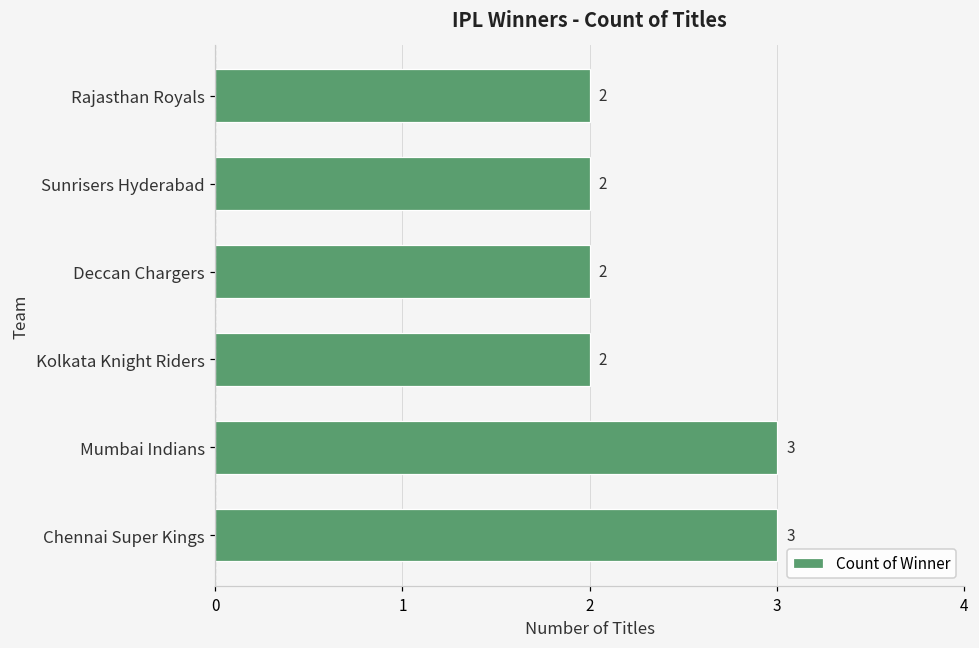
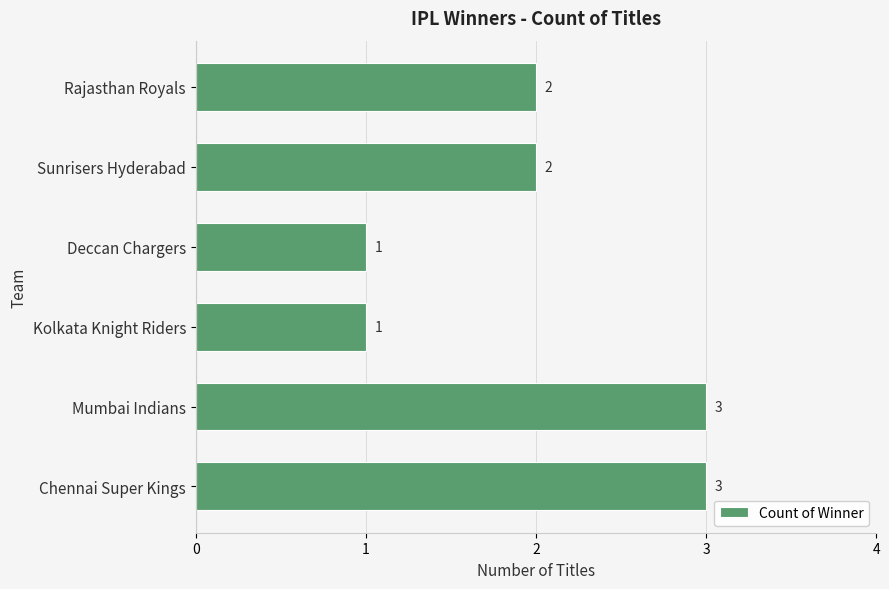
Deccan Chargers: 2 -> 1
Kolkata Knight Riders: 2 -> 1
